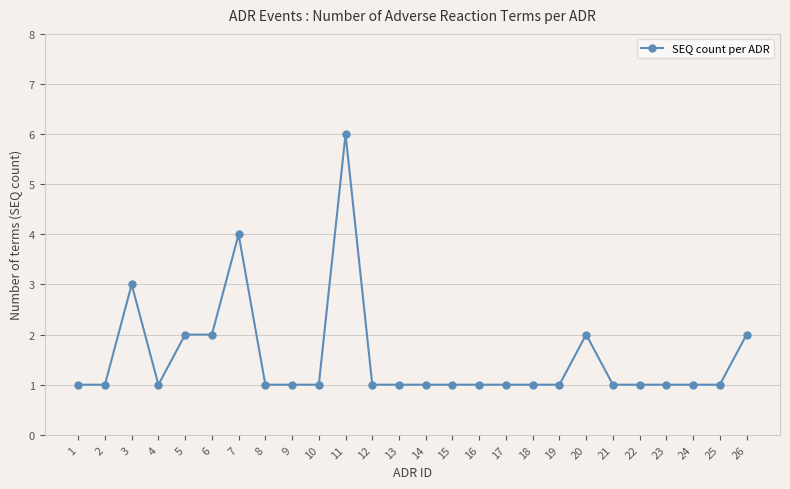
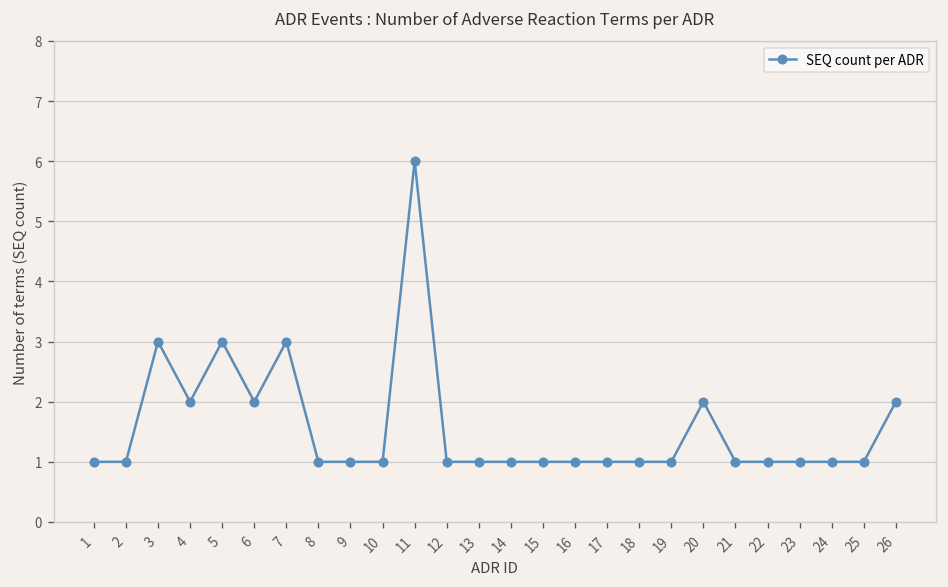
4: 1 -> 2
5: 2 -> 3
7: 4 -> 3
